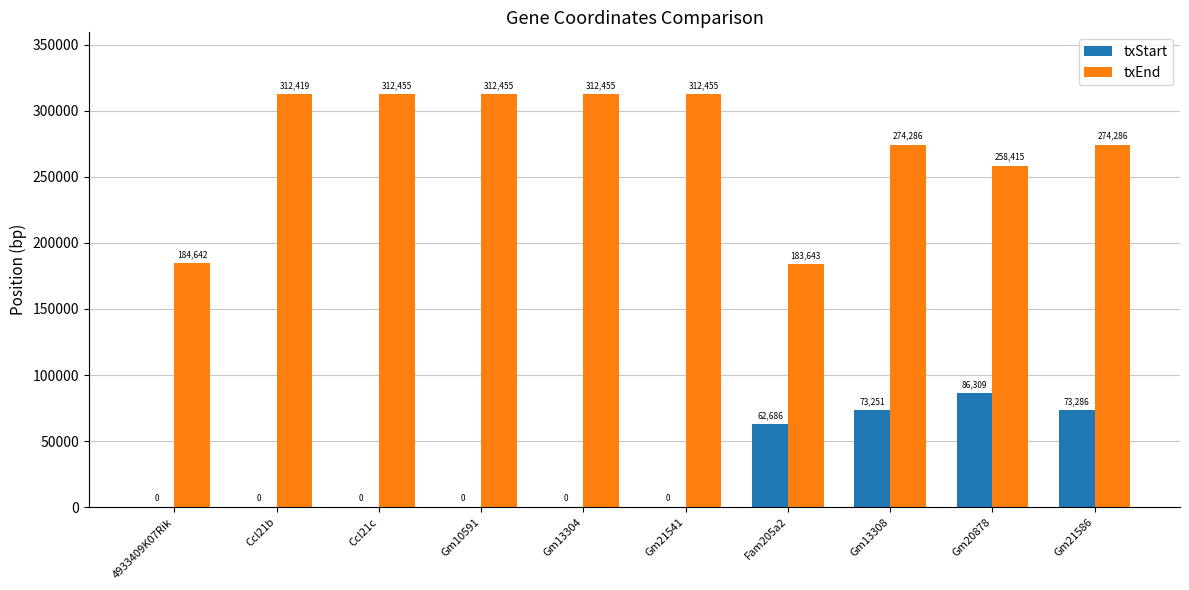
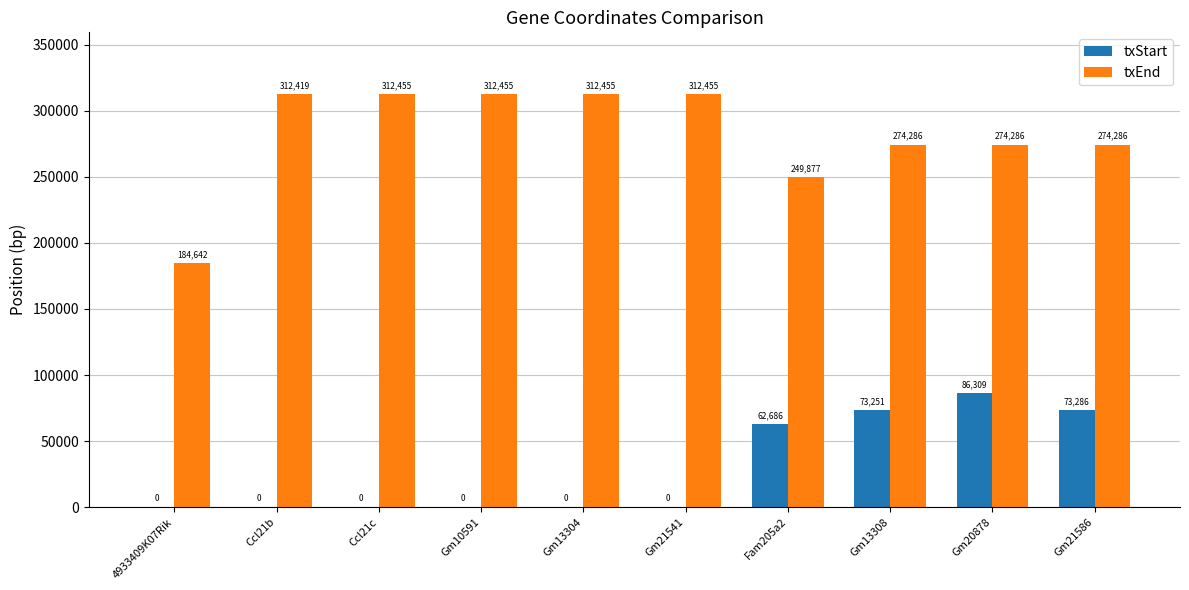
txEnd, Fam205a2: 183,643 -> 249,877
txEnd, Gm20878: 258,415 -> 274,286
